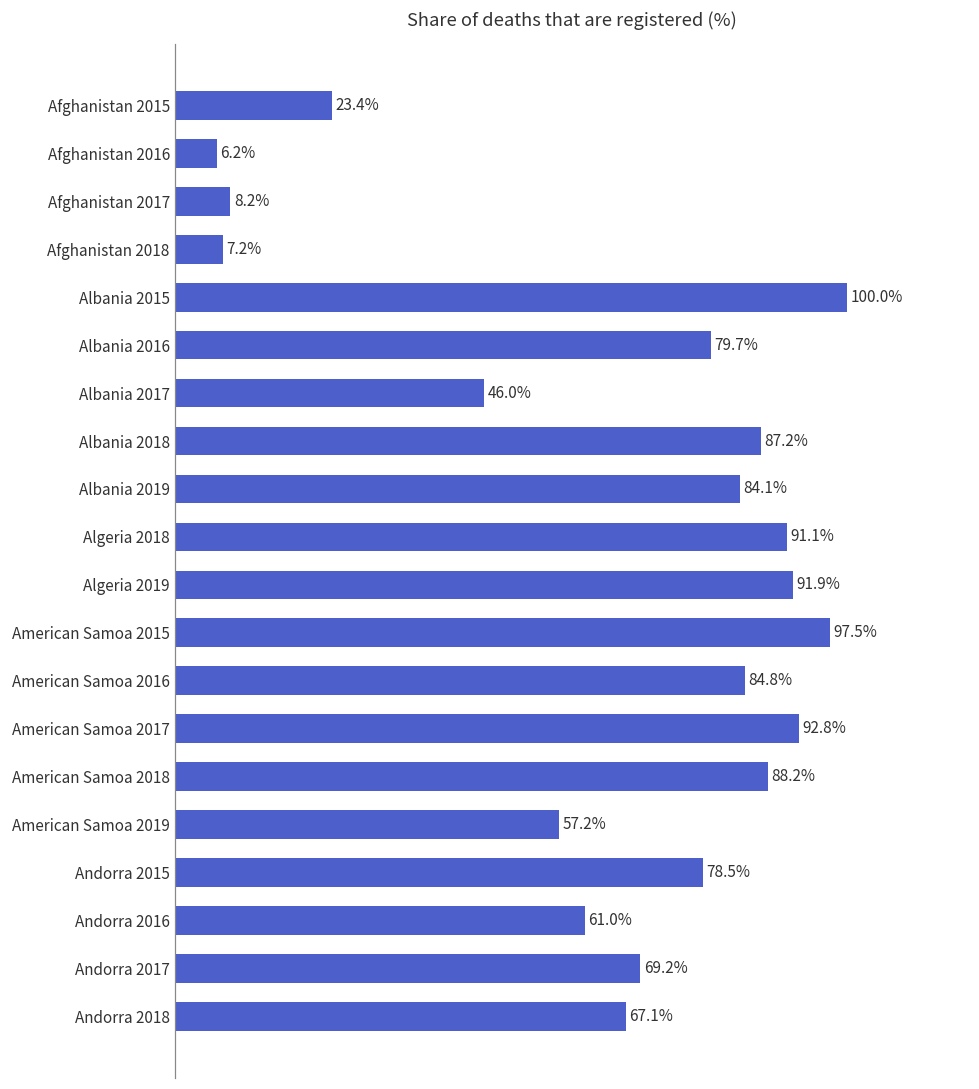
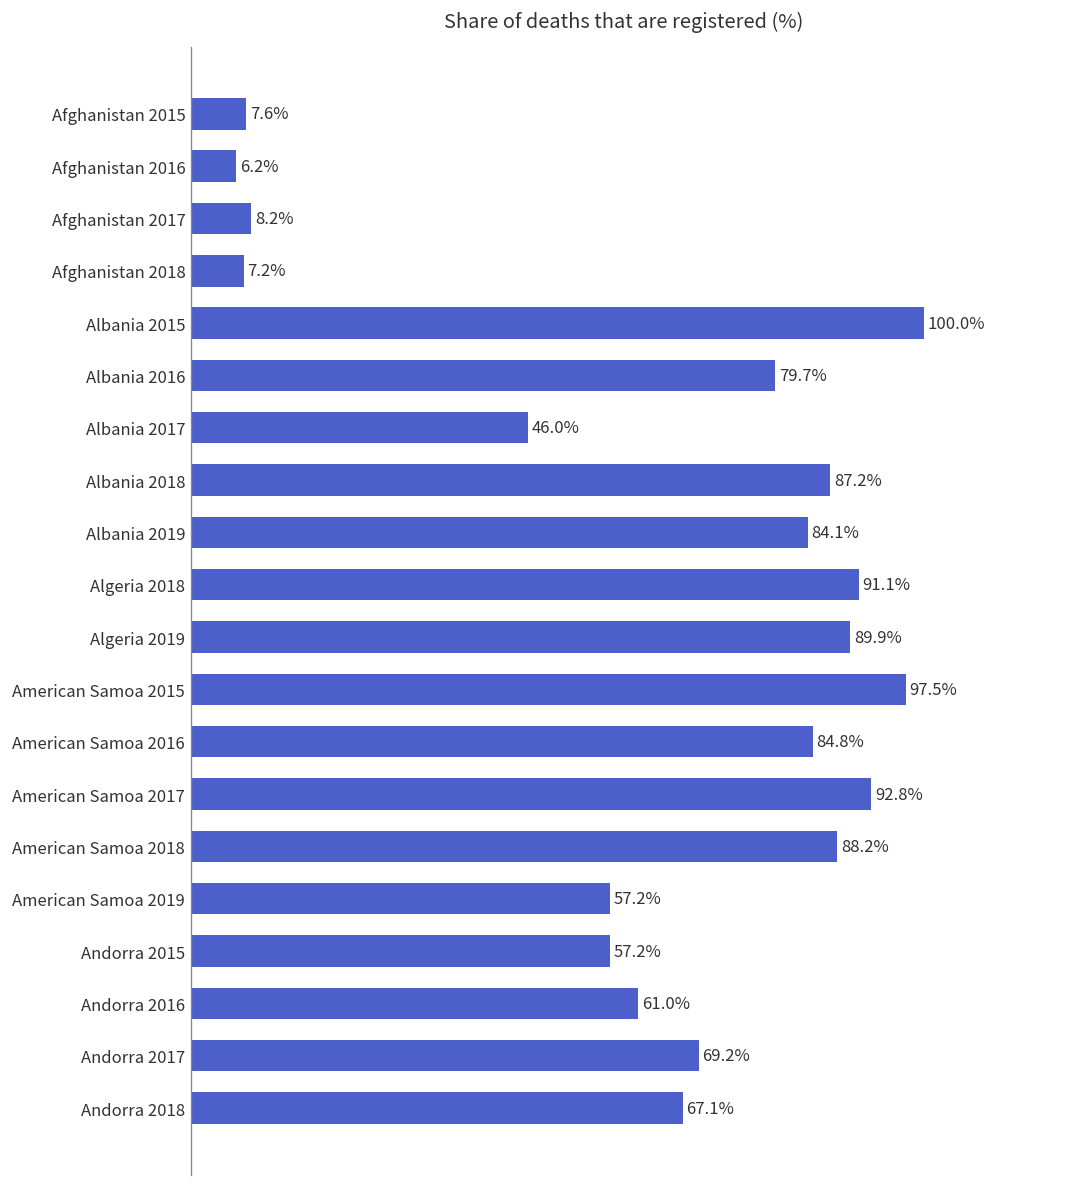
Afghanistan 2015: 23.4% -> 7.6%
Algeria 2019: 91.9% -> 89.9%
Andorra 2015: 78.5% -> 57.2%
